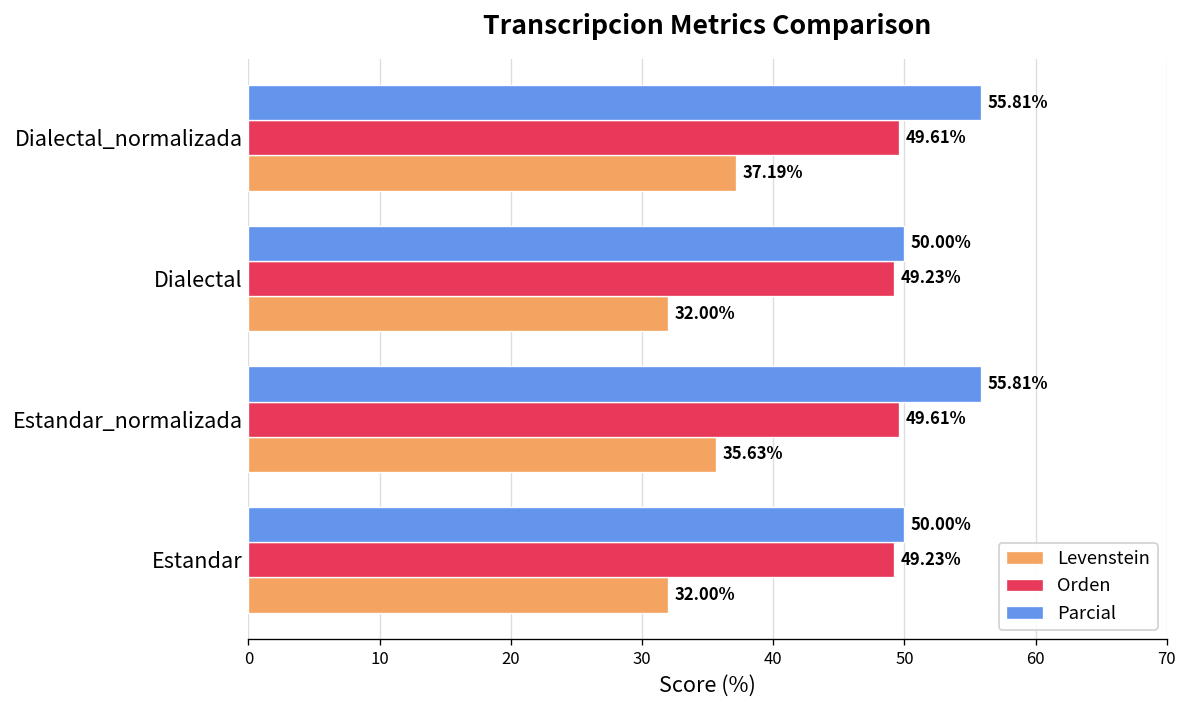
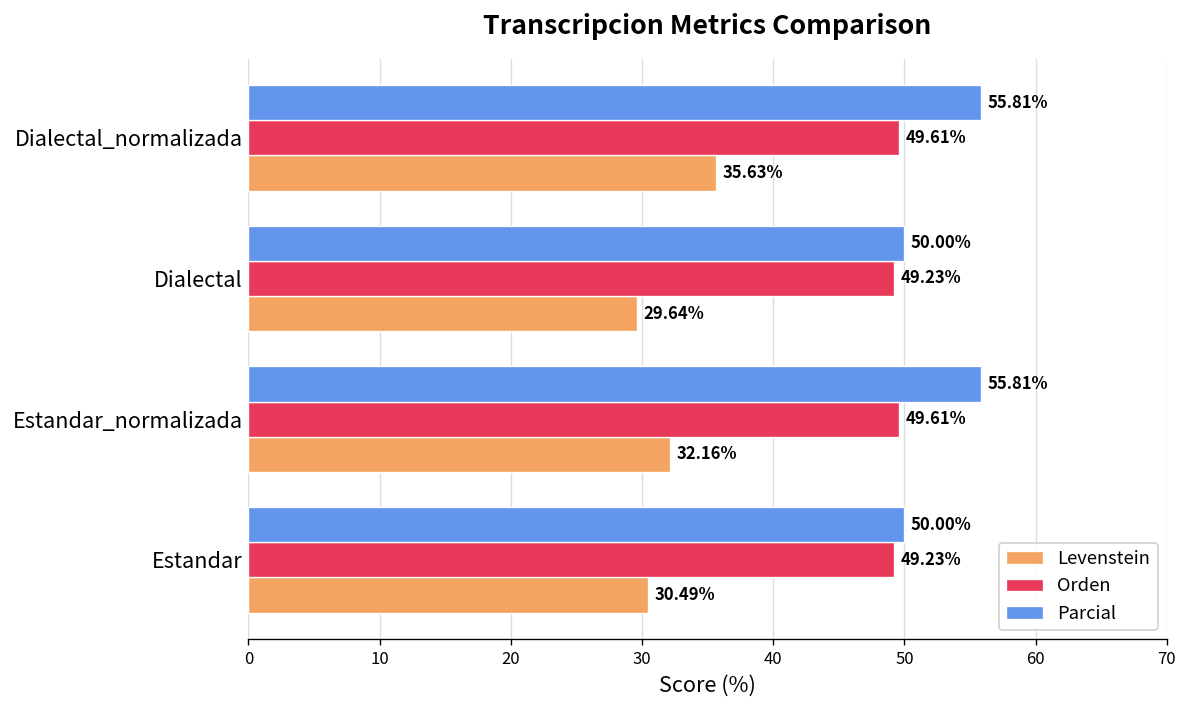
Levenstein, Dialectal_normalizada: 37.19% -> 35.63%
Levenstein, Dialectal: 32.00% -> 29.64%
Levenstein, Estandar_normalizada: 35.63% -> 32.16%
Levenstein, Estandar: 32.00% -> 30.49%
